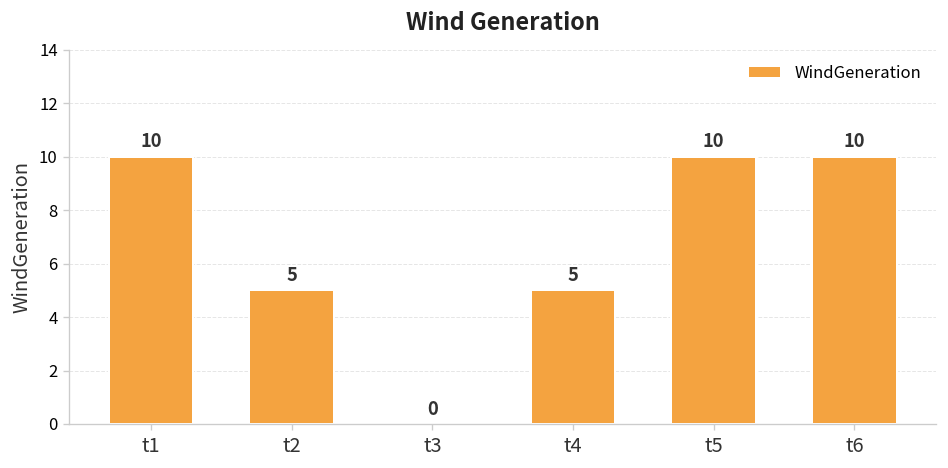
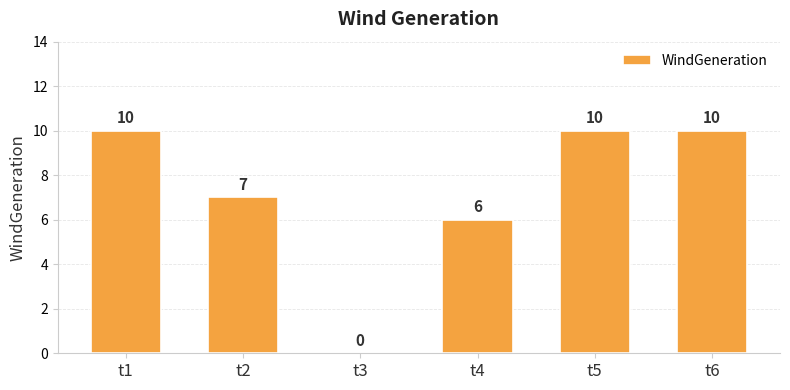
t2: 5 -> 7
t4: 5 -> 6
